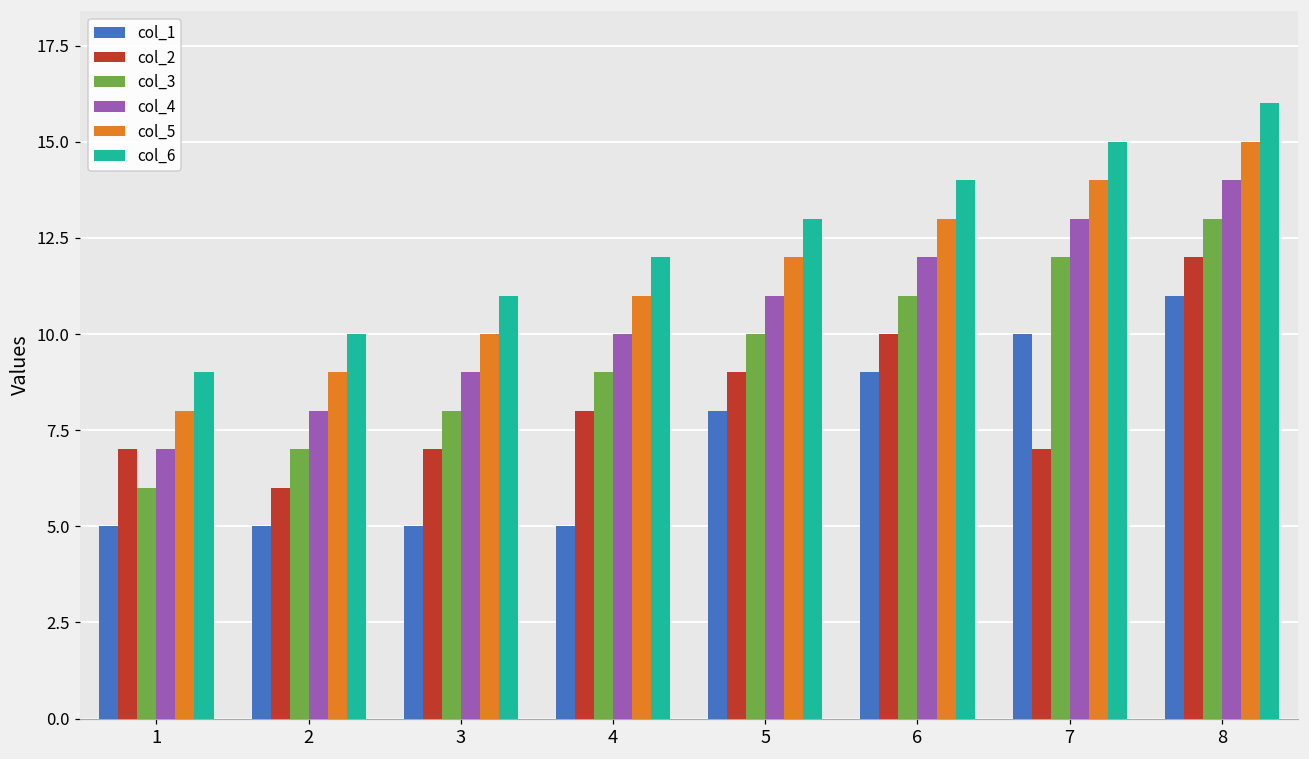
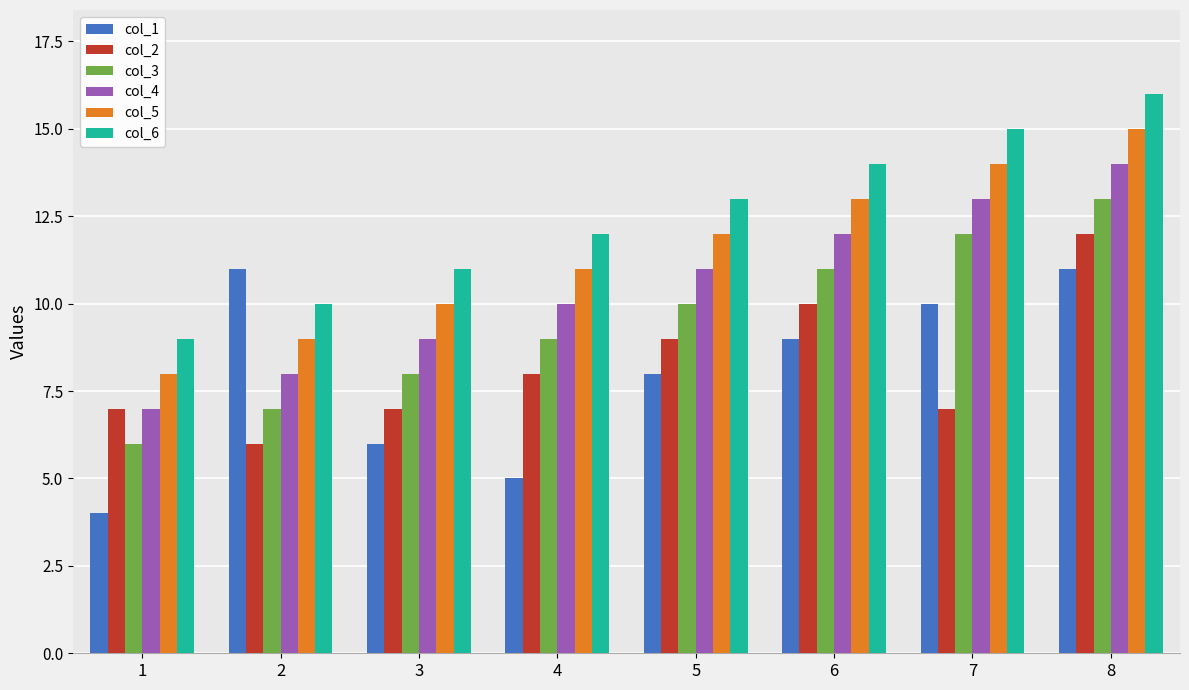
col_1, 1: 5 -> 4
col_1, 2: 5 -> 11
col_1, 3: 5 -> 6
